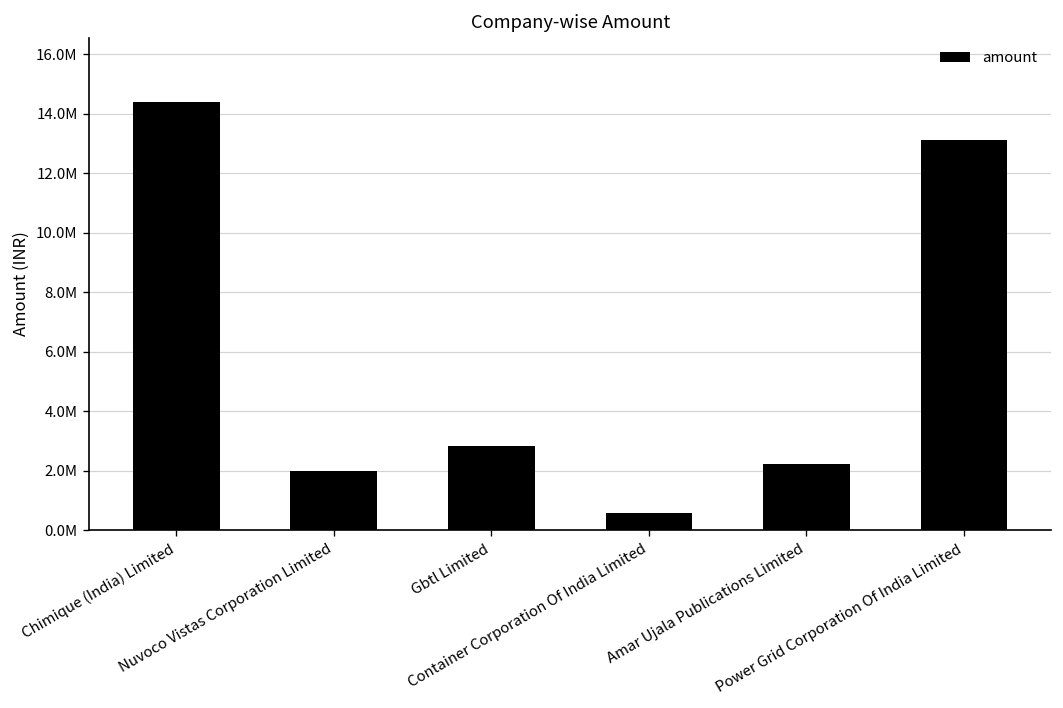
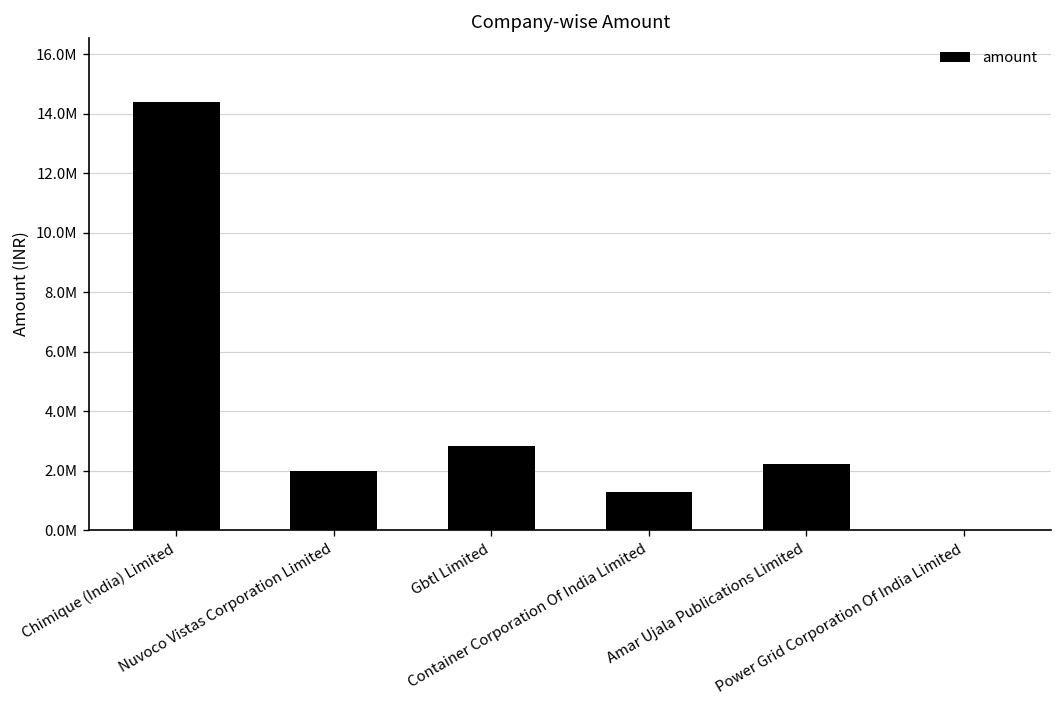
Container Corporation Of India Limited: 600000 -> 1300000
Power Grid Corporation Of India Limited: 13100000 -> 0
